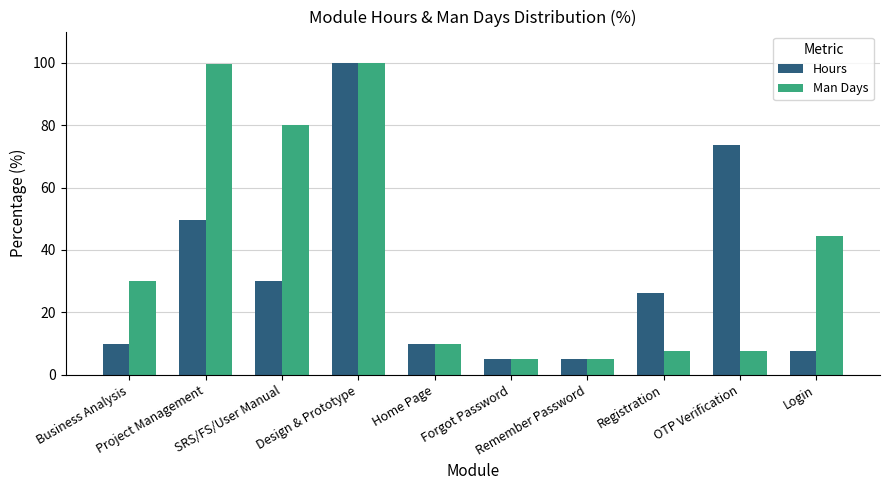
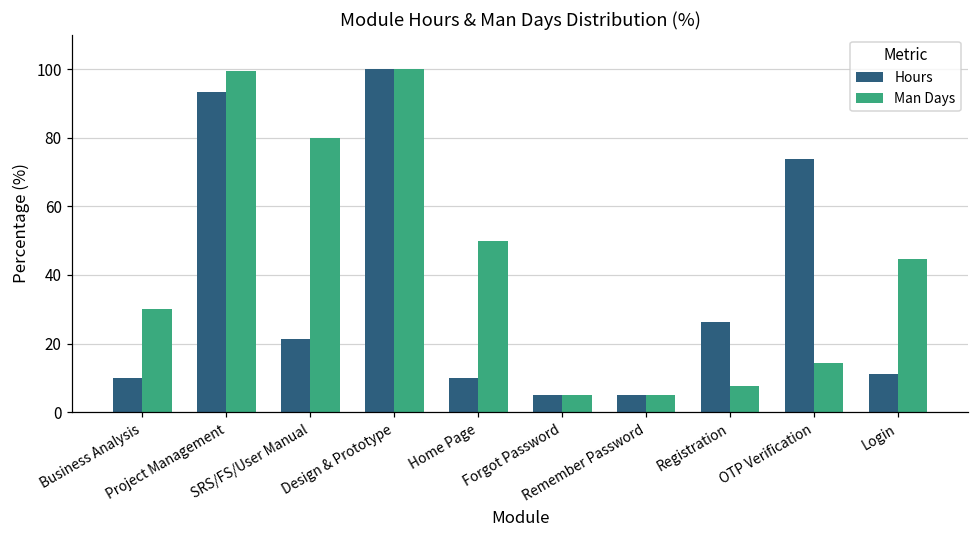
Hours, Project Management: 50 -> 93
Hours, SRS/FS/User Manual: 30 -> 21
Man Days, Home Page: 10 -> 50
Man Days, OTP Verification: 8 -> 14
Hours, Login: 8 -> 11
